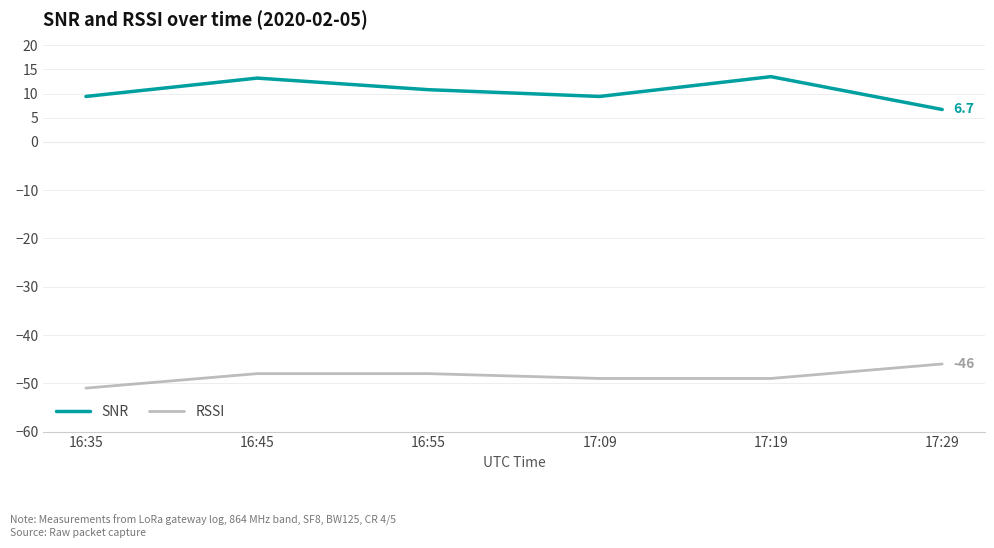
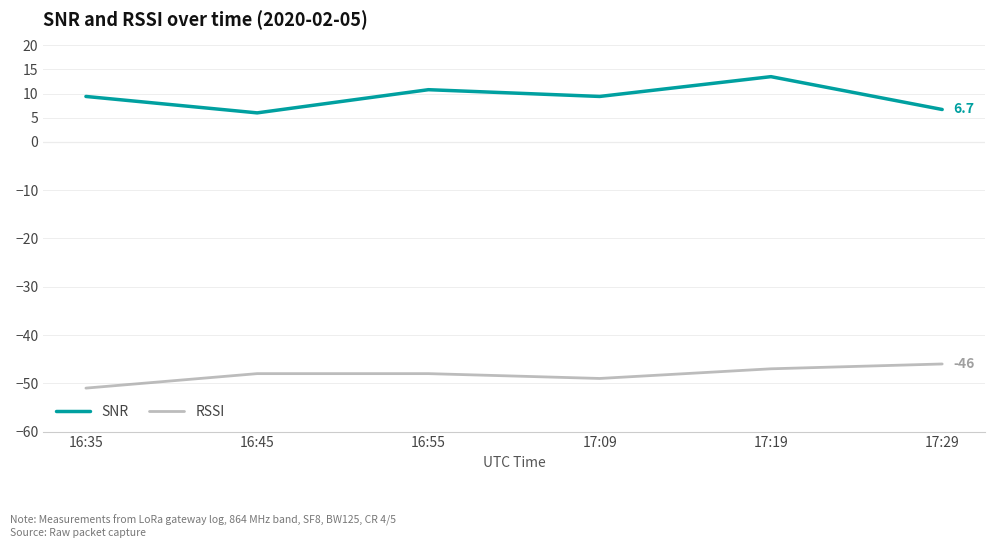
SNR, 16:45: 13 -> 6
RSSI, 17:19: -49 -> -47
